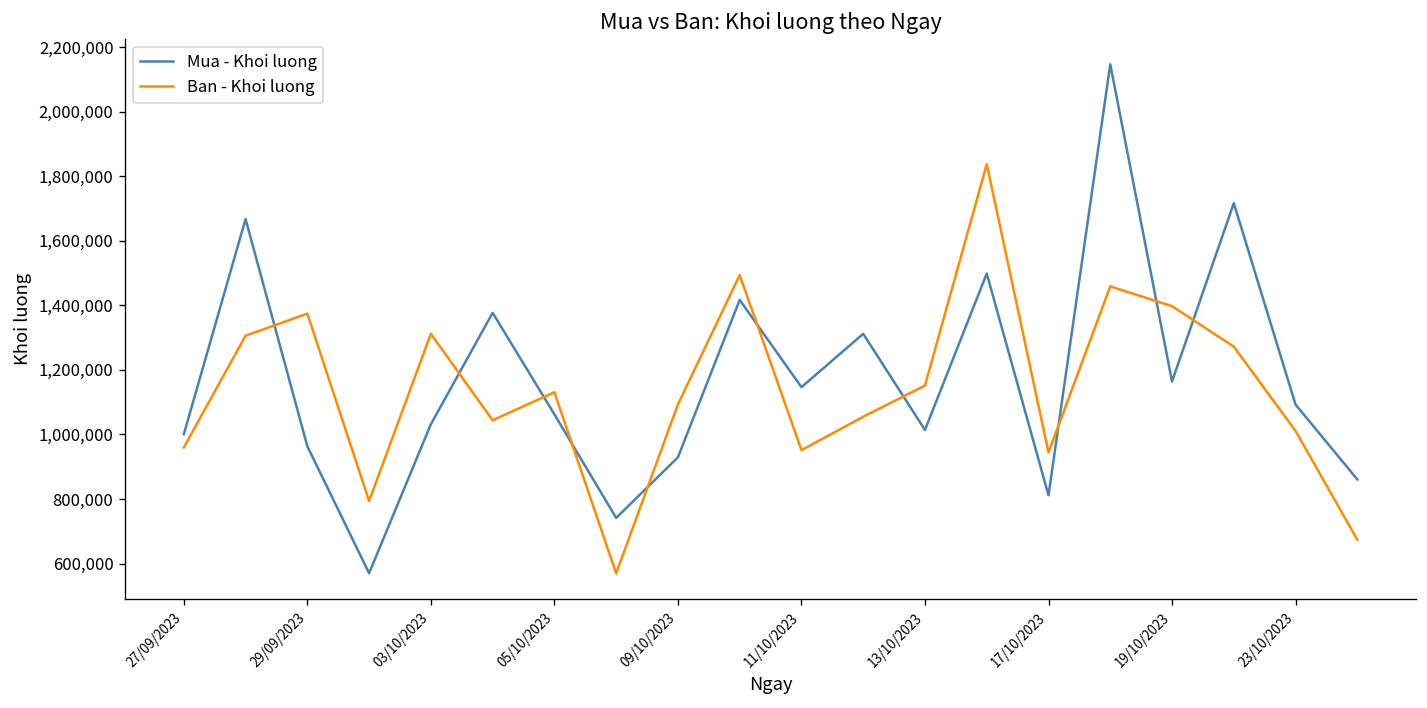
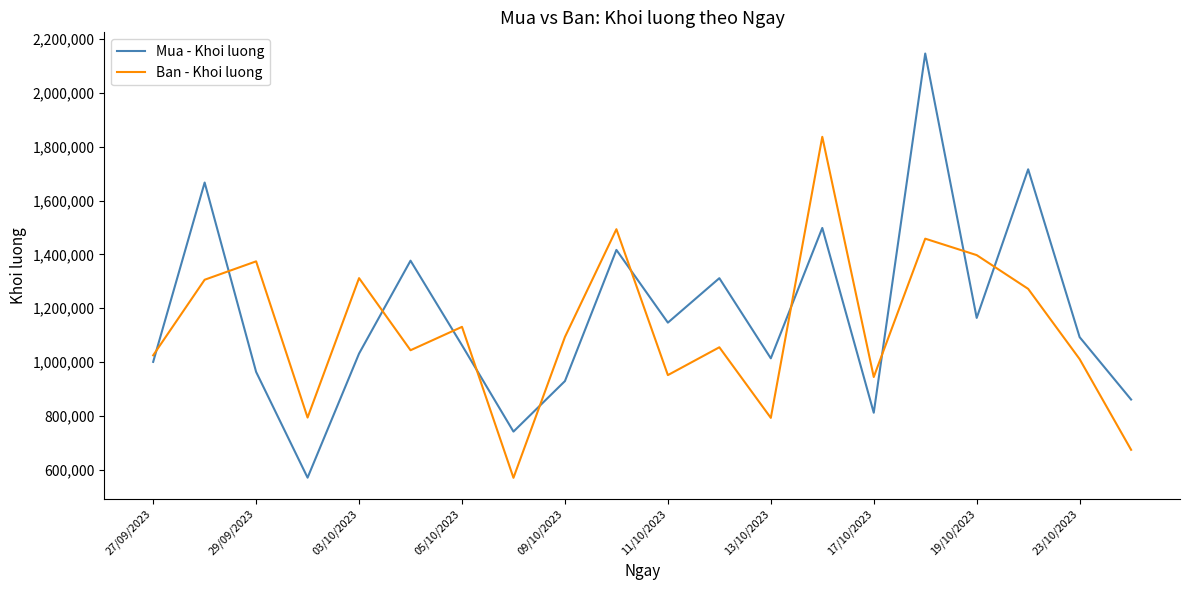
Ban - Khoi luong, 27/09/2023: 960,000 -> 1,030,000
Ban - Khoi luong, 13/10/2023: 1,150,000 -> 790,000
